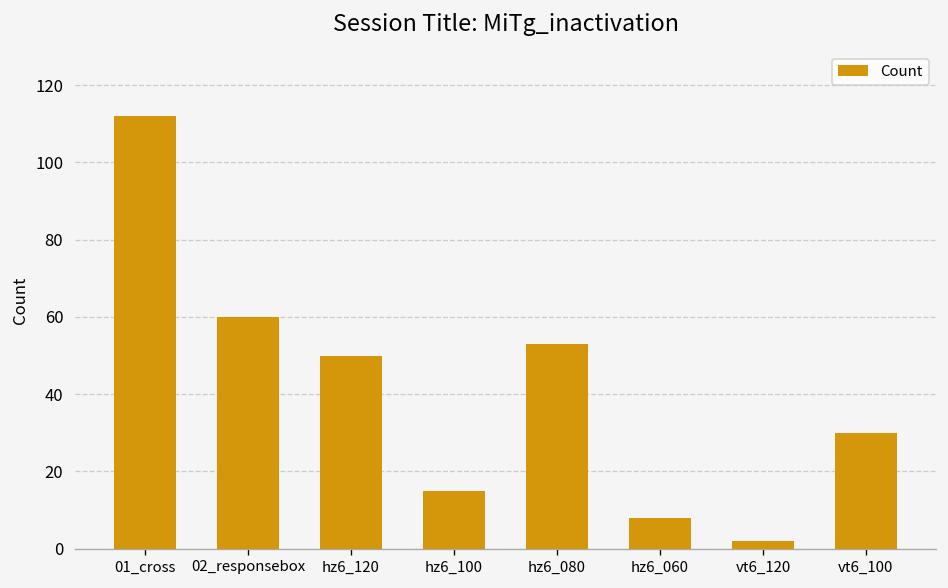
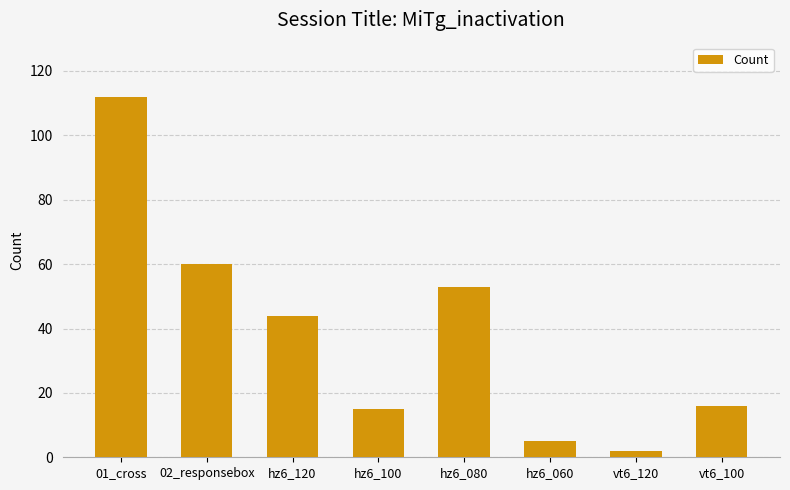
hz6_120: 50 -> 44
hz6_060: 8 -> 5
vt6_100: 30 -> 16
